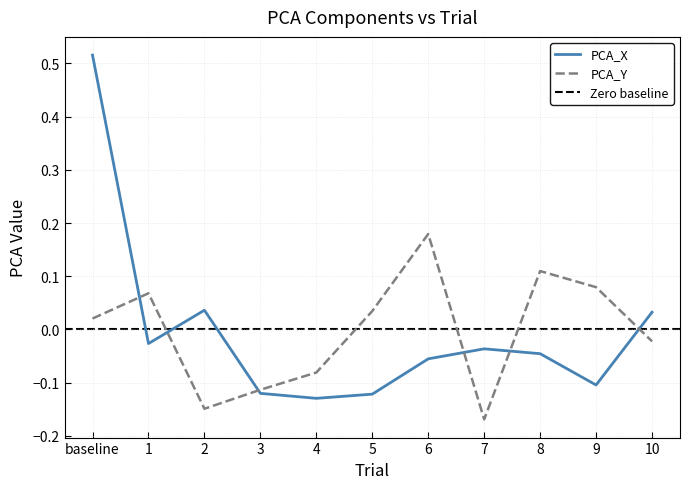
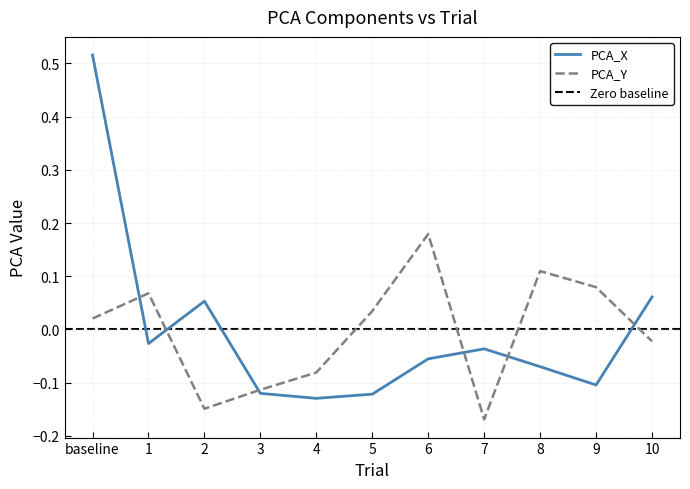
PCA_X, 2: 0.04 -> 0.05
PCA_X, 8: -0.05 -> -0.07
PCA_X, 10: 0.03 -> 0.06
